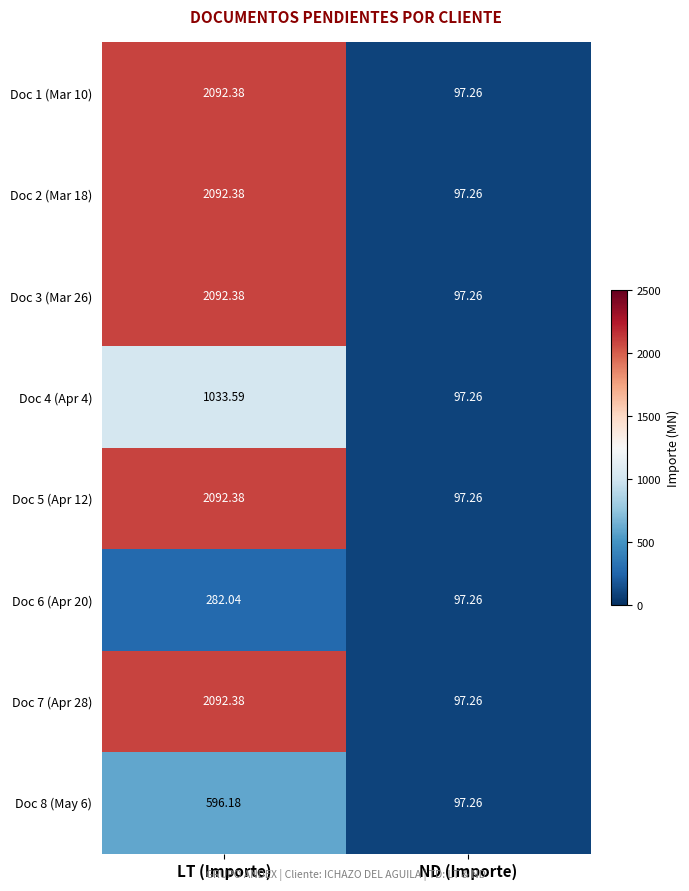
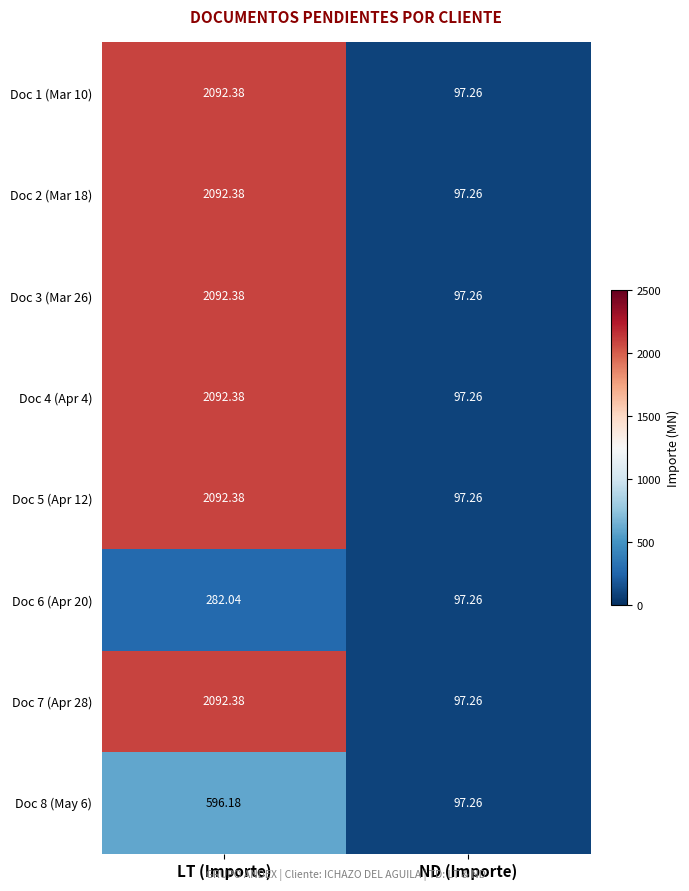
Doc 4 (Apr 4), LT (Importe): 1033.59 -> 2092.38
